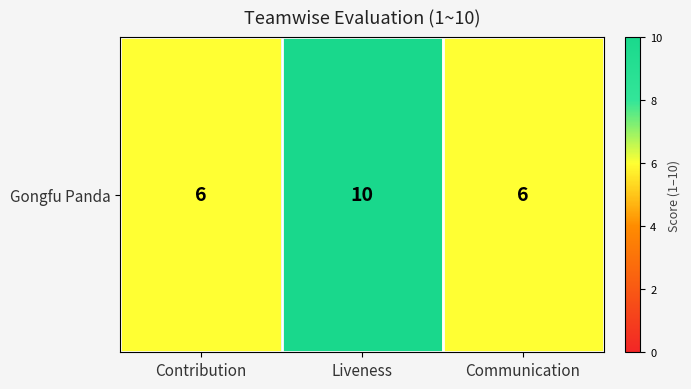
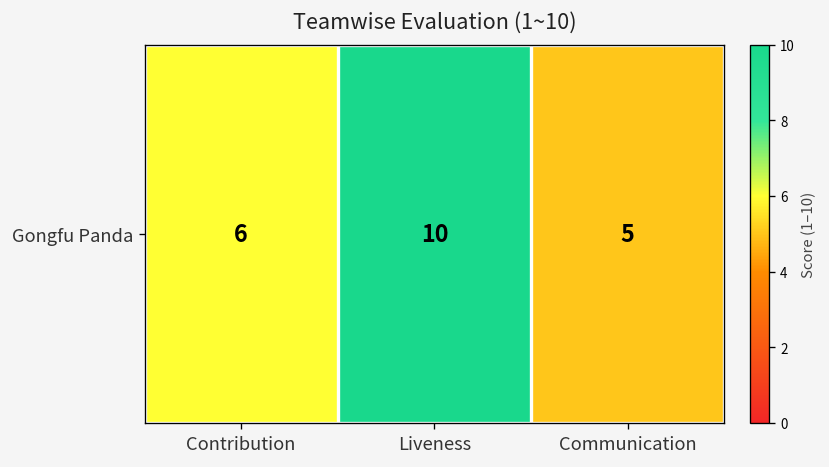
Gongfu Panda, Communication: 6 -> 5
